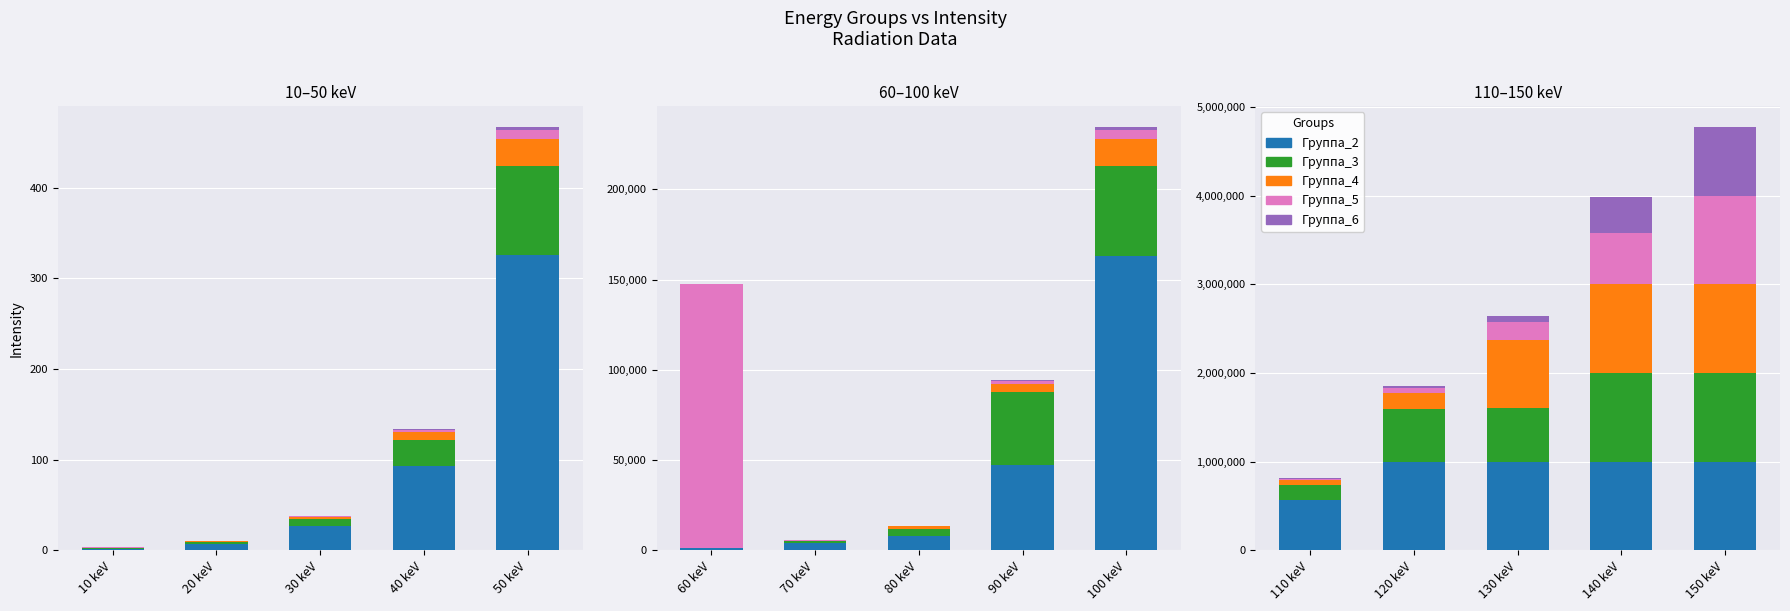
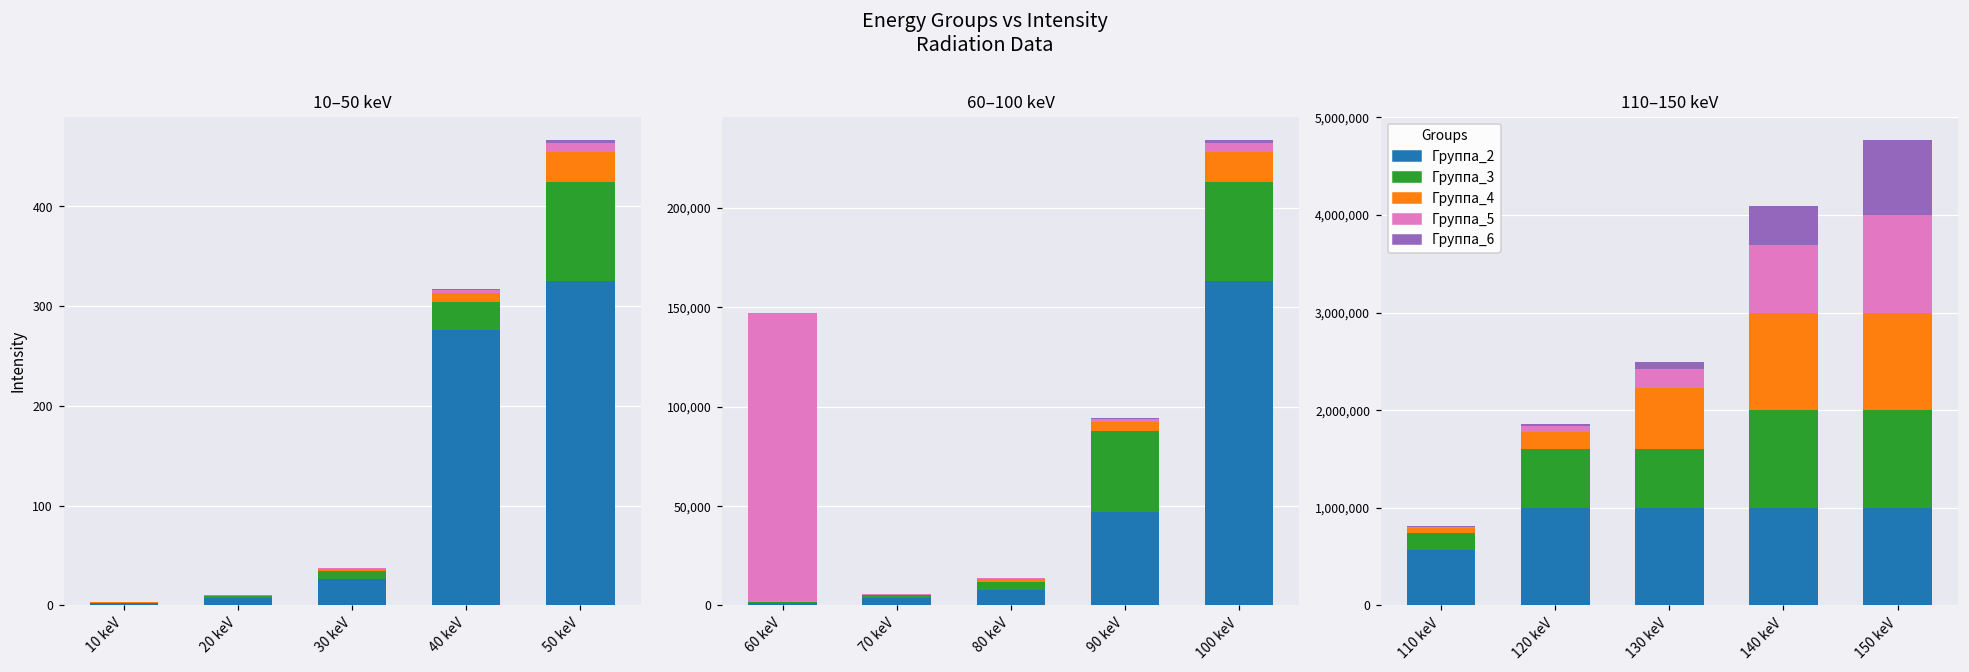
10–50 keV, Группа_2, 40 keV: 90 -> 280
110–150 keV, Группа_4, 130 keV: 800,000 -> 600,000
110–150 keV, Группа_5, 140 keV: 600,000 -> 700,000
